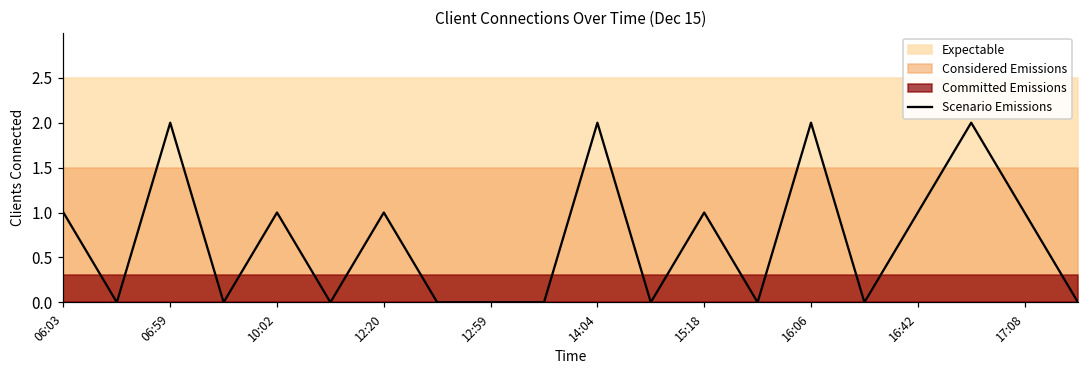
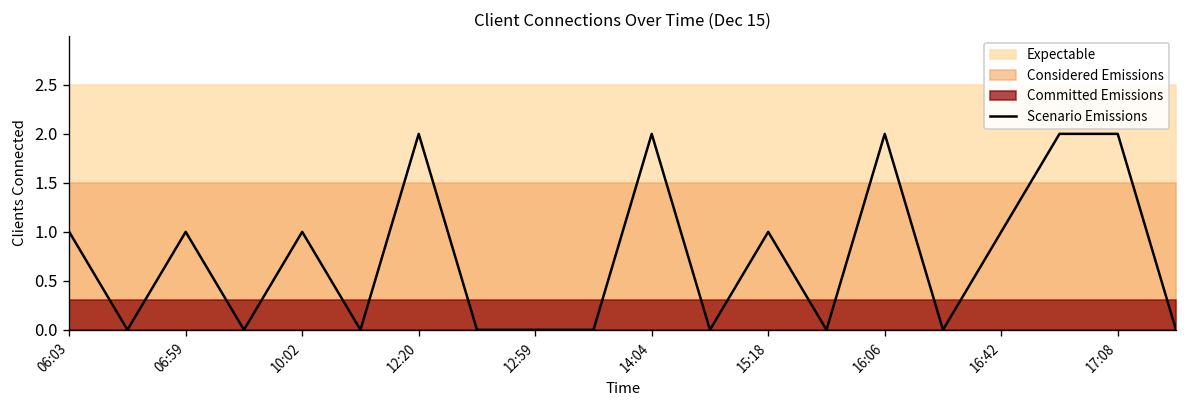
Scenario Emissions, 06:59: 2 -> 1
Scenario Emissions, 12:20: 1 -> 2
Scenario Emissions, 17:08: 1 -> 2
